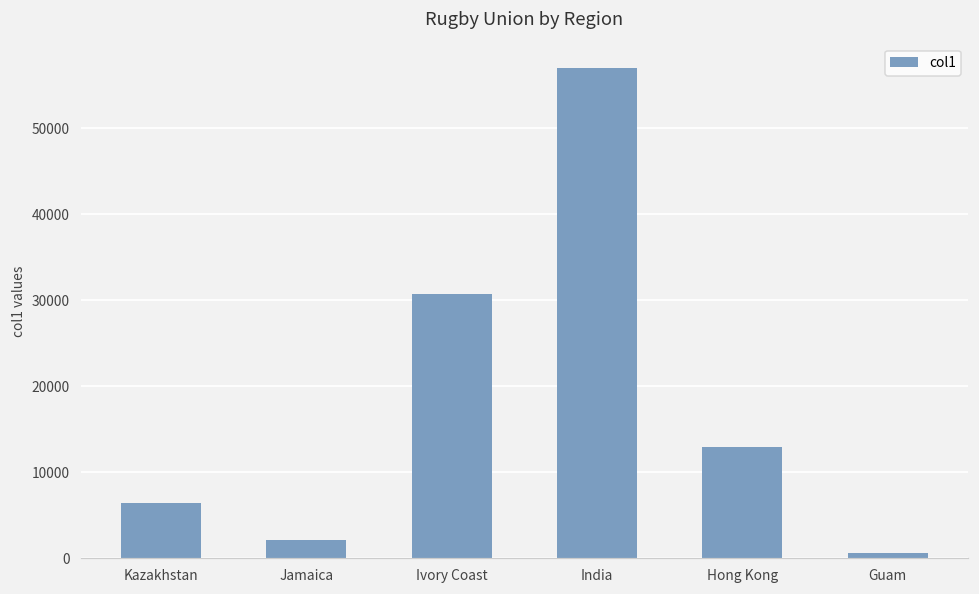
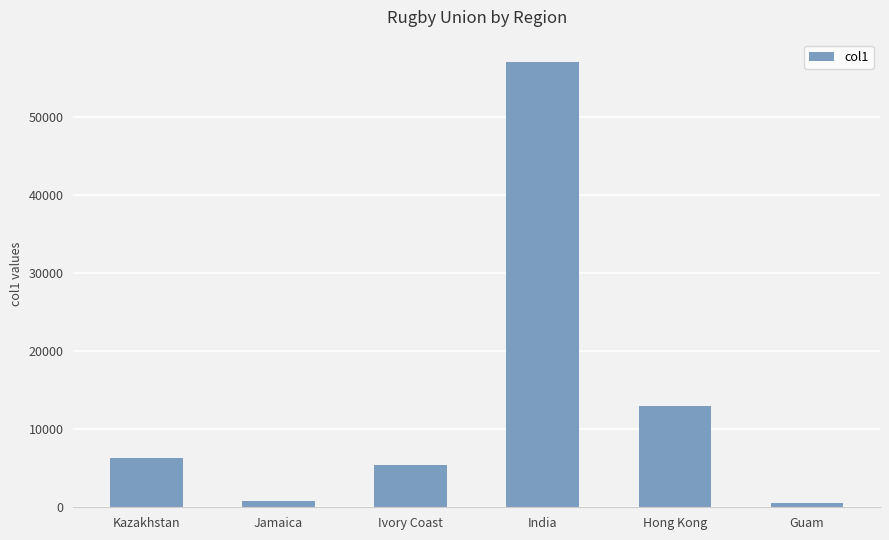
Jamaica: 2000 -> 1000
Ivory Coast: 31000 -> 5000
